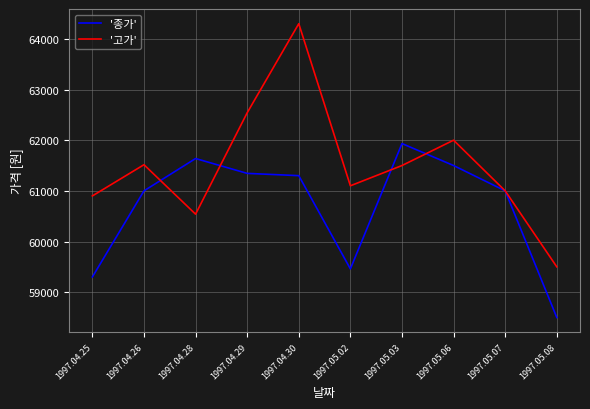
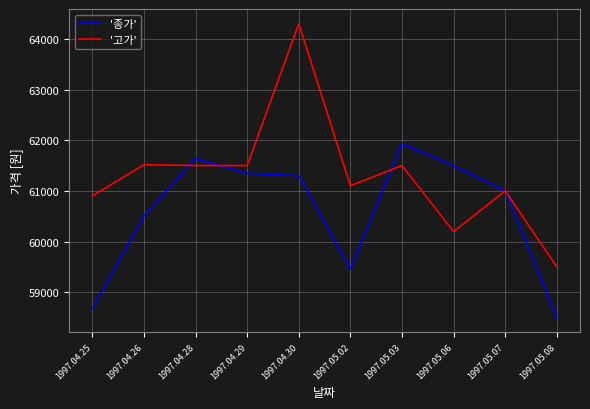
'종가', 1997.04.25: 59300 -> 58700
'종가', 1997.04.26: 61000 -> 60500
'고가', 1997.04.28: 60500 -> 61500
'고가', 1997.04.29: 62500 -> 61500
'고가', 1997.05.06: 62000 -> 60200
